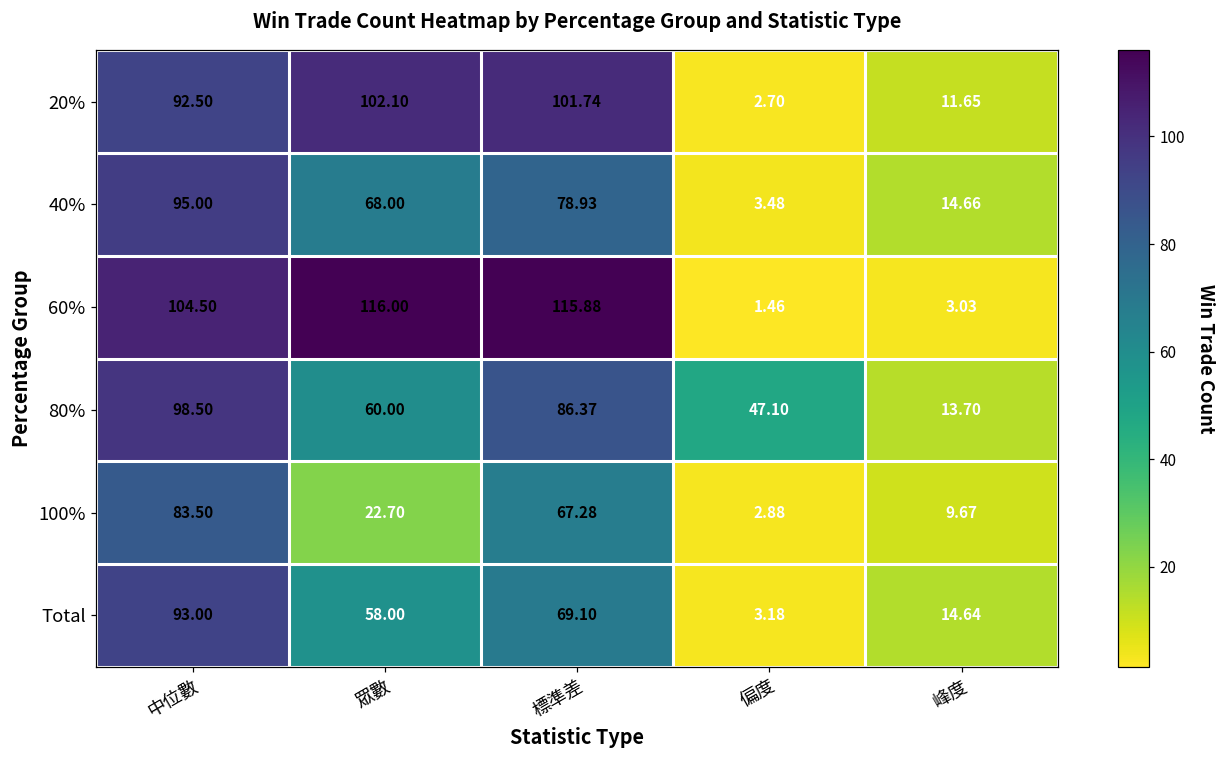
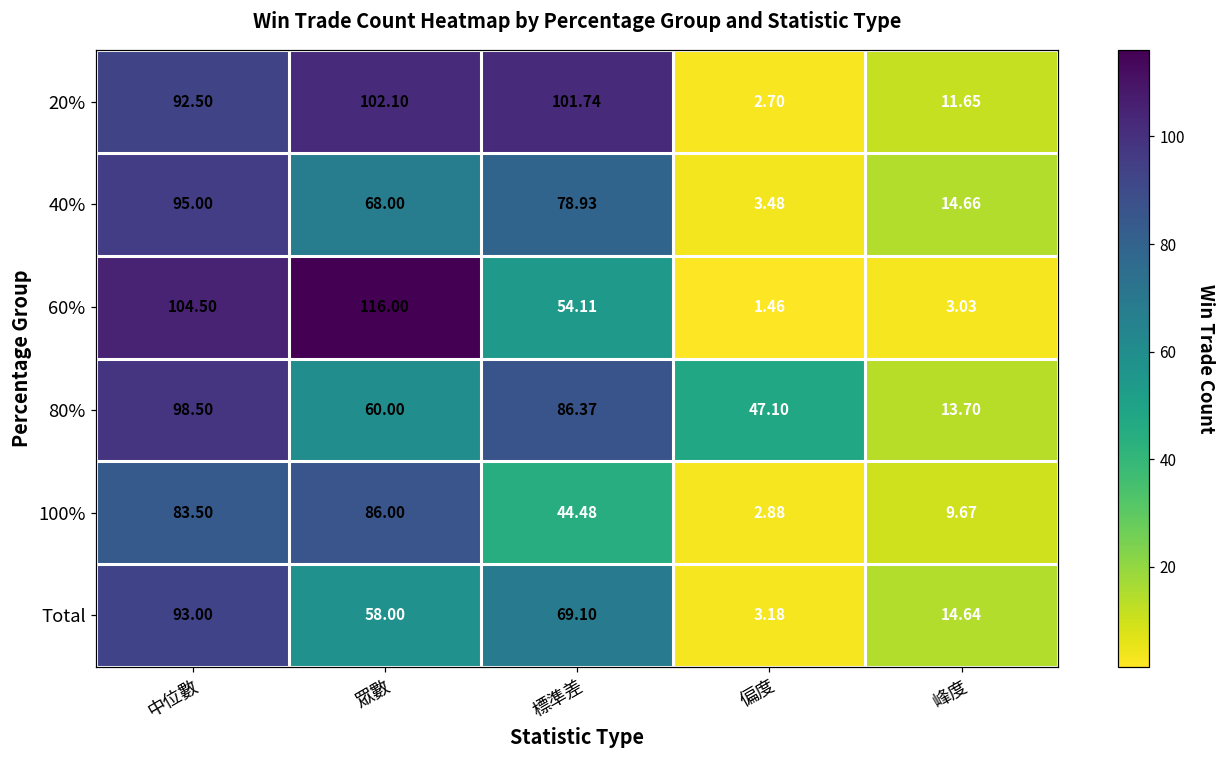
60%, 標準差: 115.88 -> 54.11
100%, 眾數: 22.70 -> 86.00
100%, 標準差: 67.28 -> 44.48
